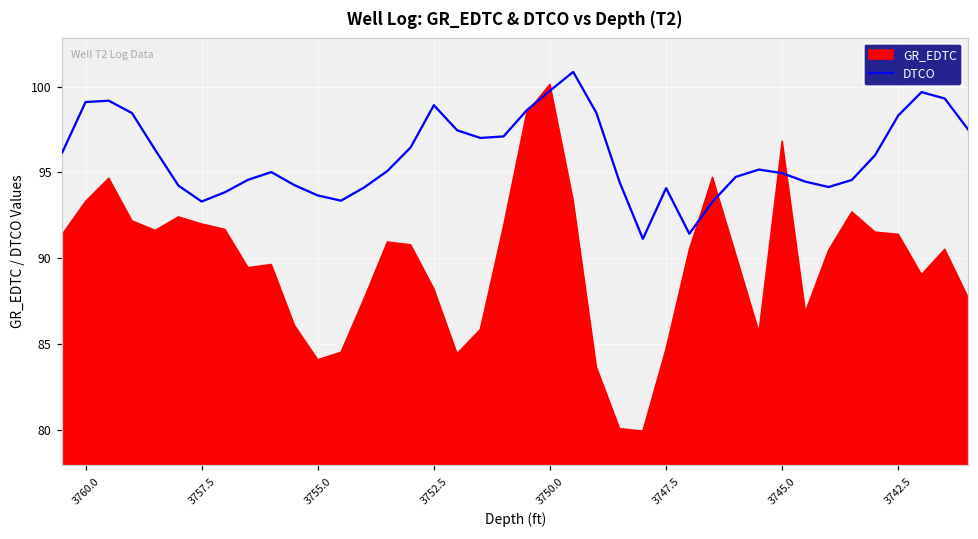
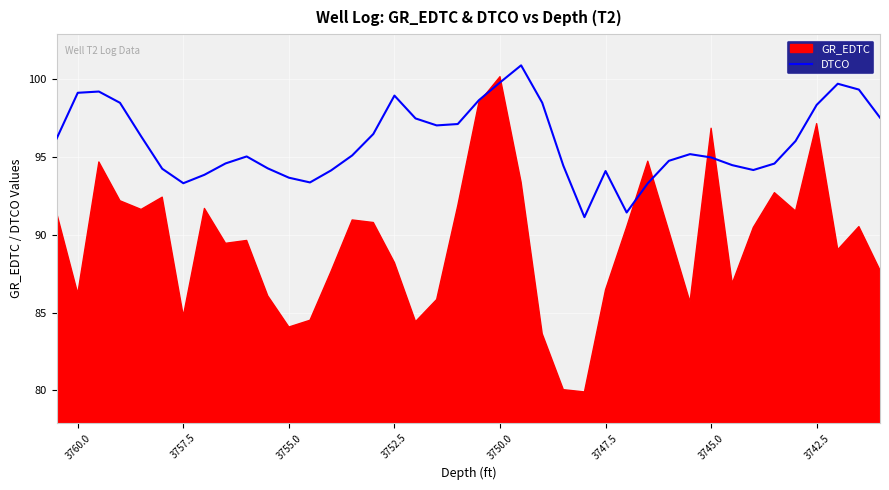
GR_EDTC, 3760.0: 93.3 -> 86.2
GR_EDTC, 3757.5: 92.0 -> 84.8
GR_EDTC, 3747.5: 84.7 -> 86.5
GR_EDTC, 3742.5: 91.4 -> 97.1
